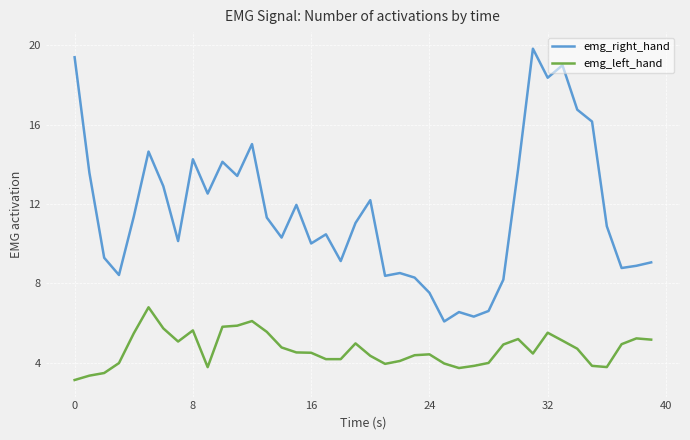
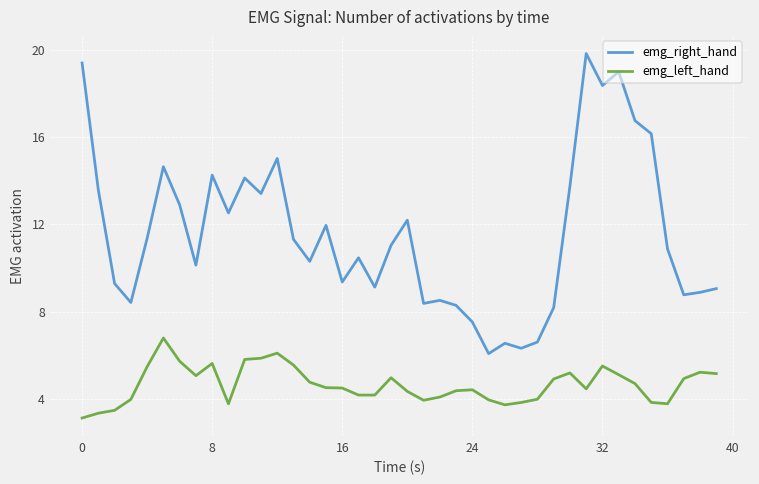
emg_right_hand, 16: 10.0 -> 9.4
